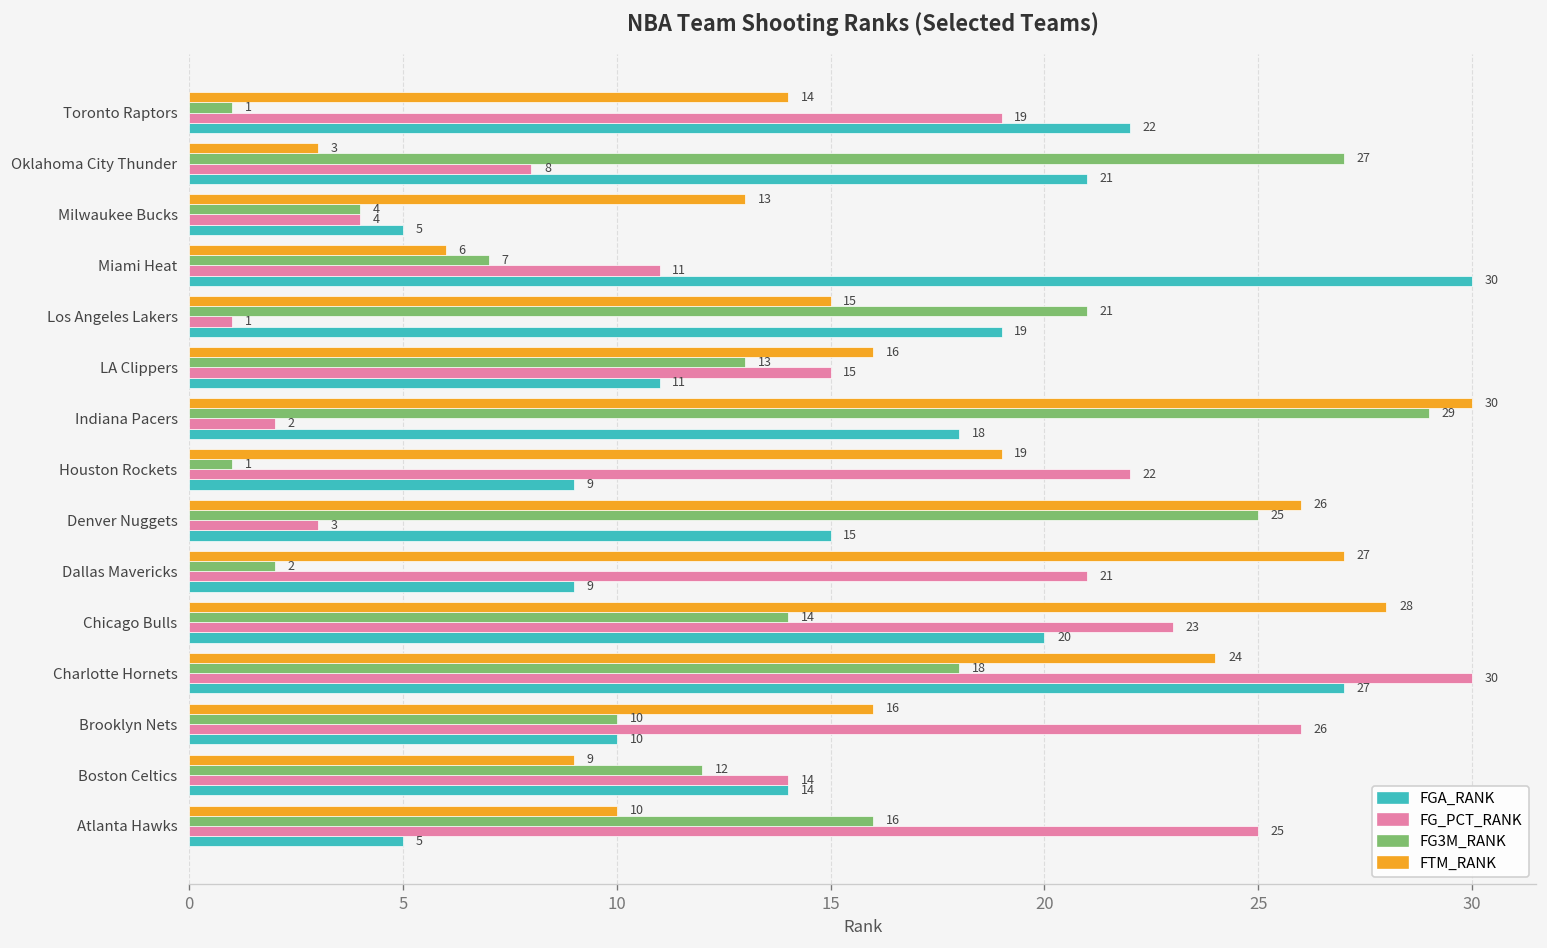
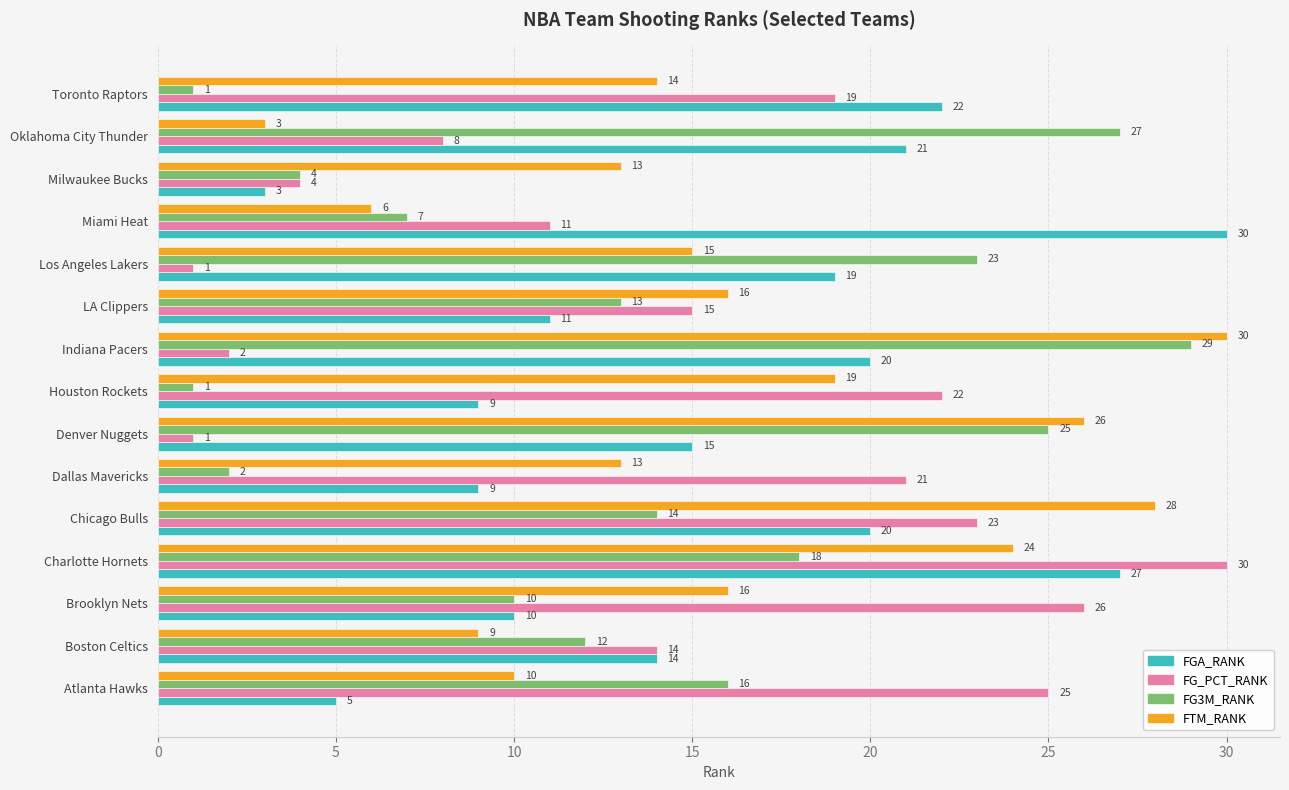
FGA_RANK, Milwaukee Bucks: 5 -> 3
FG3M_RANK, Los Angeles Lakers: 21 -> 23
FGA_RANK, Indiana Pacers: 18 -> 20
FG_PCT_RANK, Denver Nuggets: 3 -> 1
FTM_RANK, Dallas Mavericks: 27 -> 13
